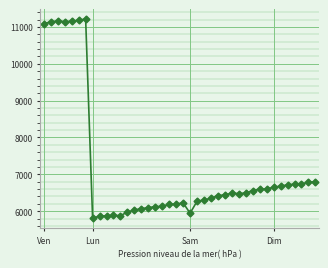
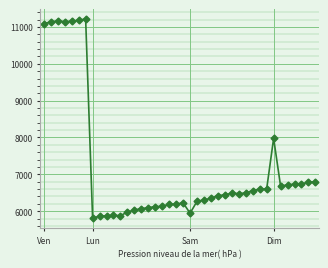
Dim: 6600 -> 8000
